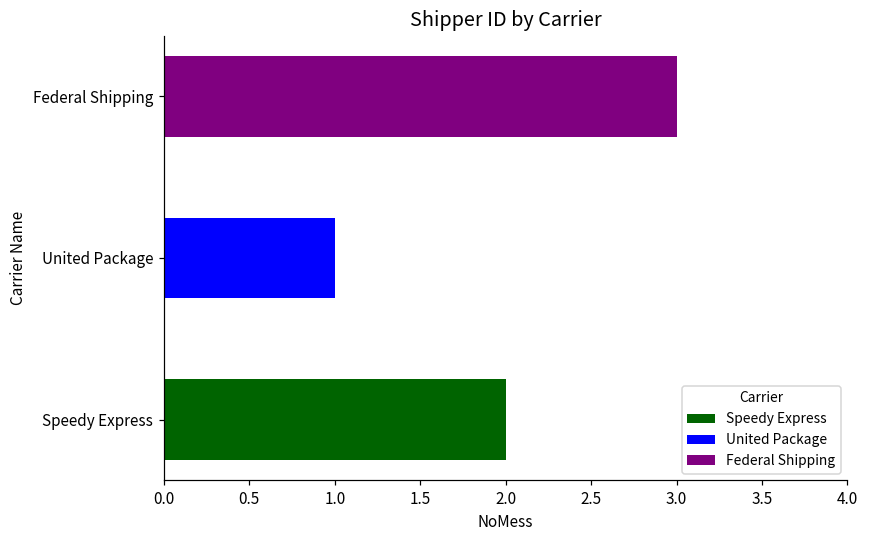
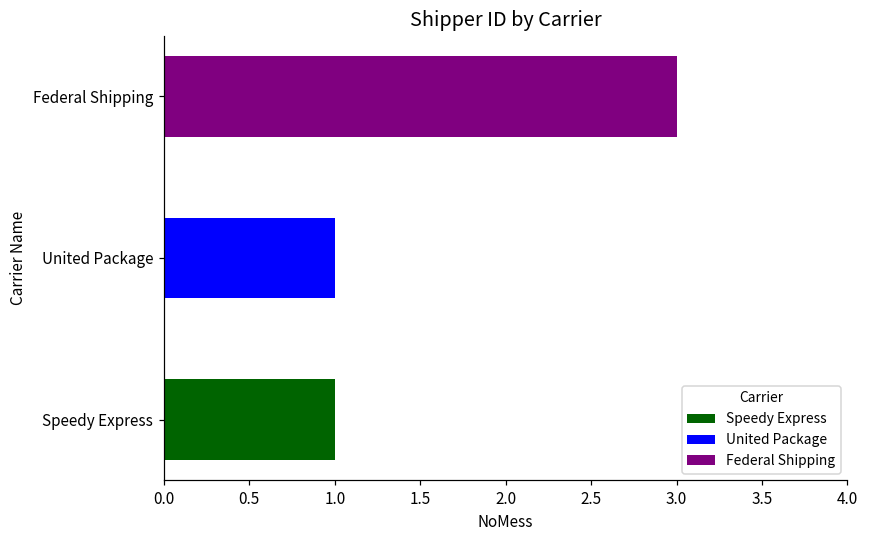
Speedy Express: 2 -> 1
